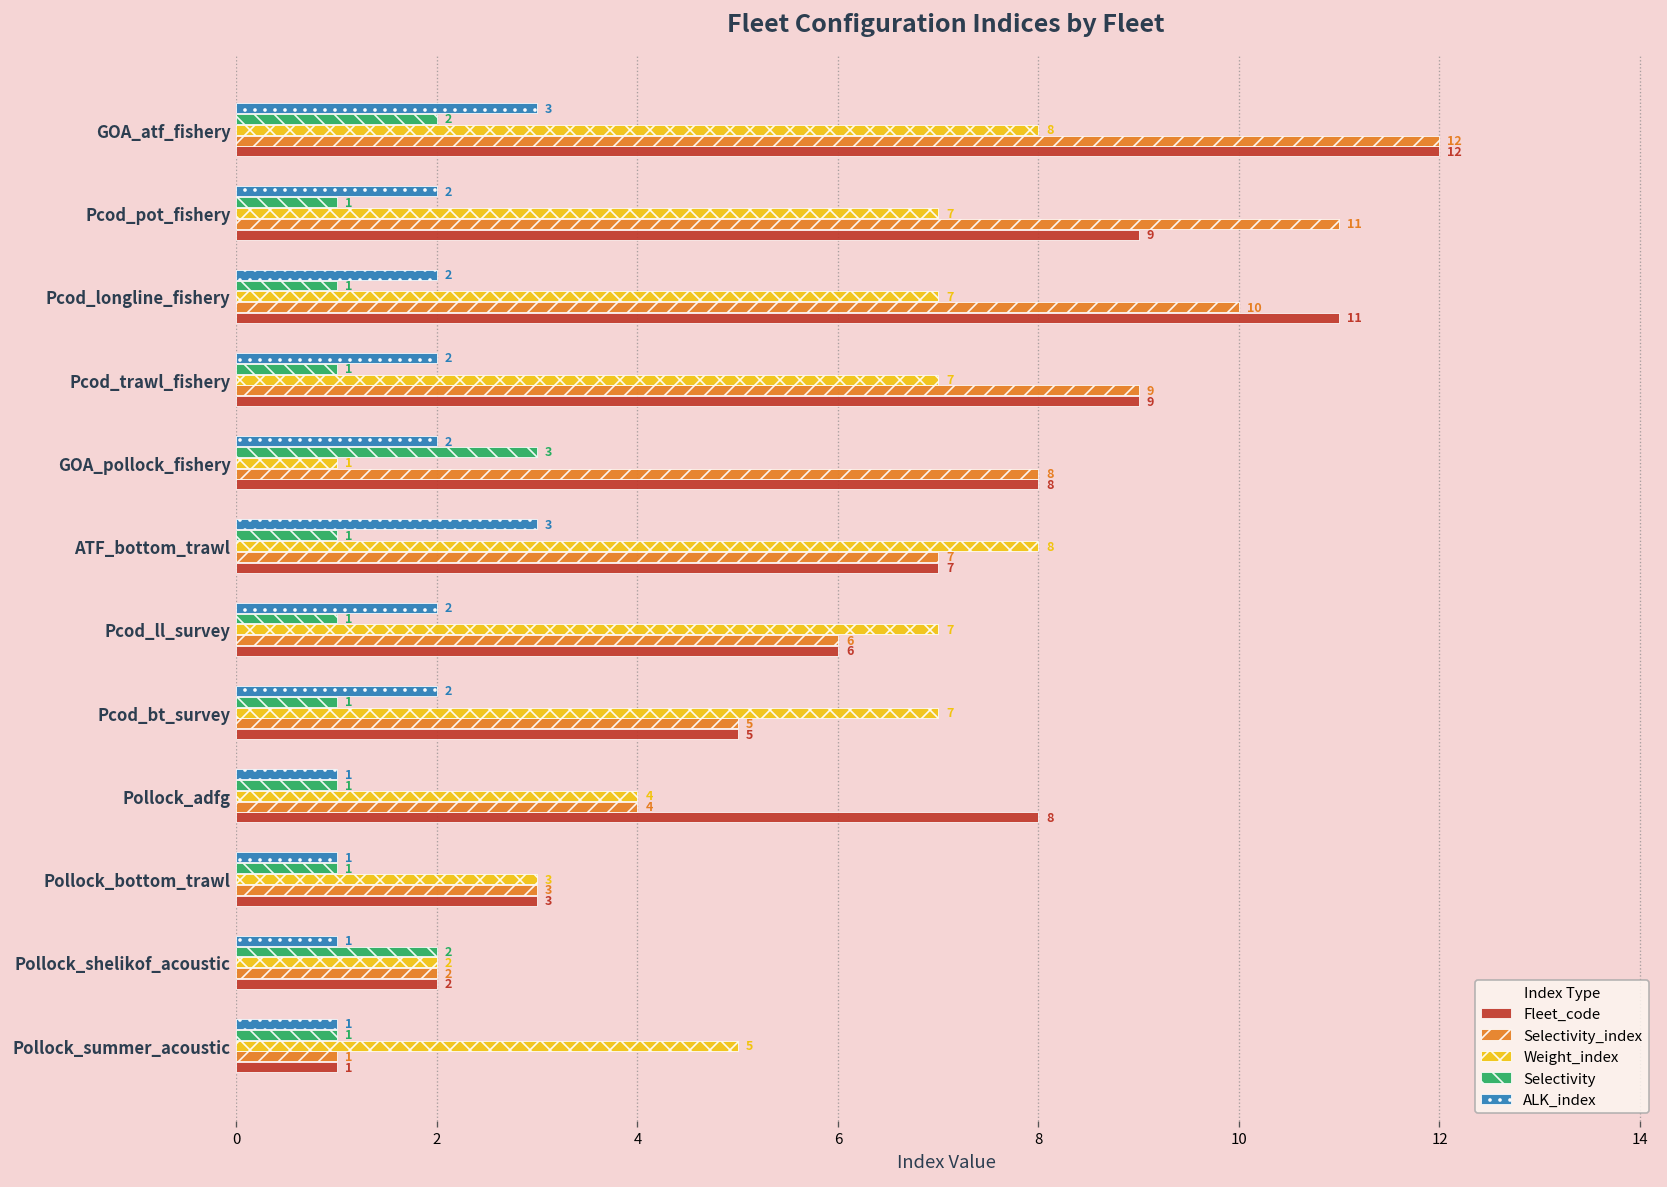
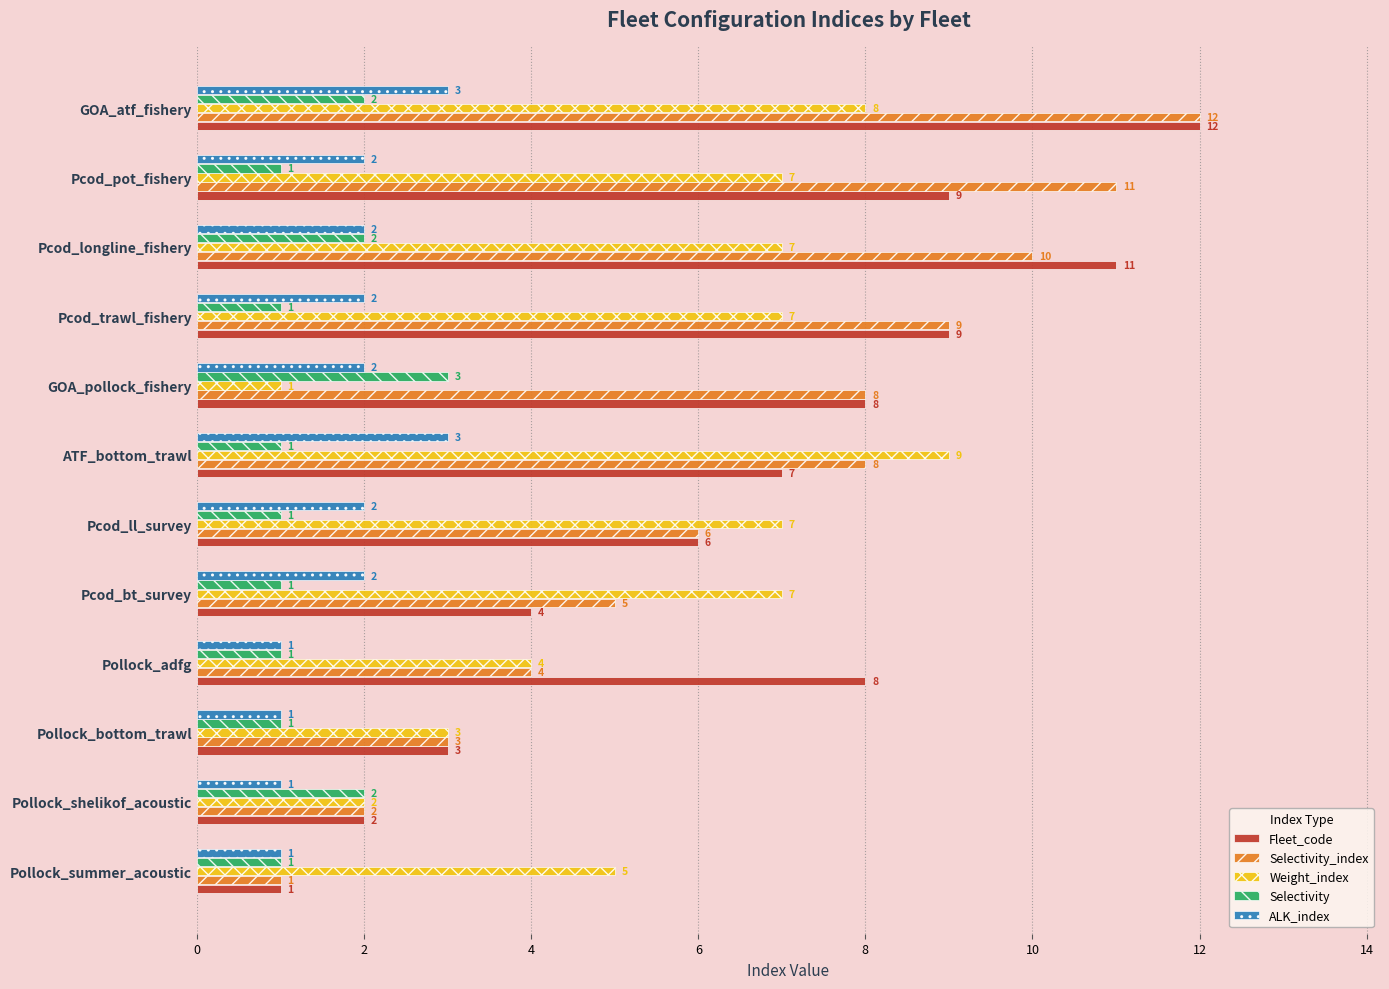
Selectivity, Pcod_longline_fishery: 1 -> 2
Weight_index, ATF_bottom_trawl: 8 -> 9
Selectivity_index, ATF_bottom_trawl: 7 -> 8
Fleet_code, Pcod_bt_survey: 5 -> 4
